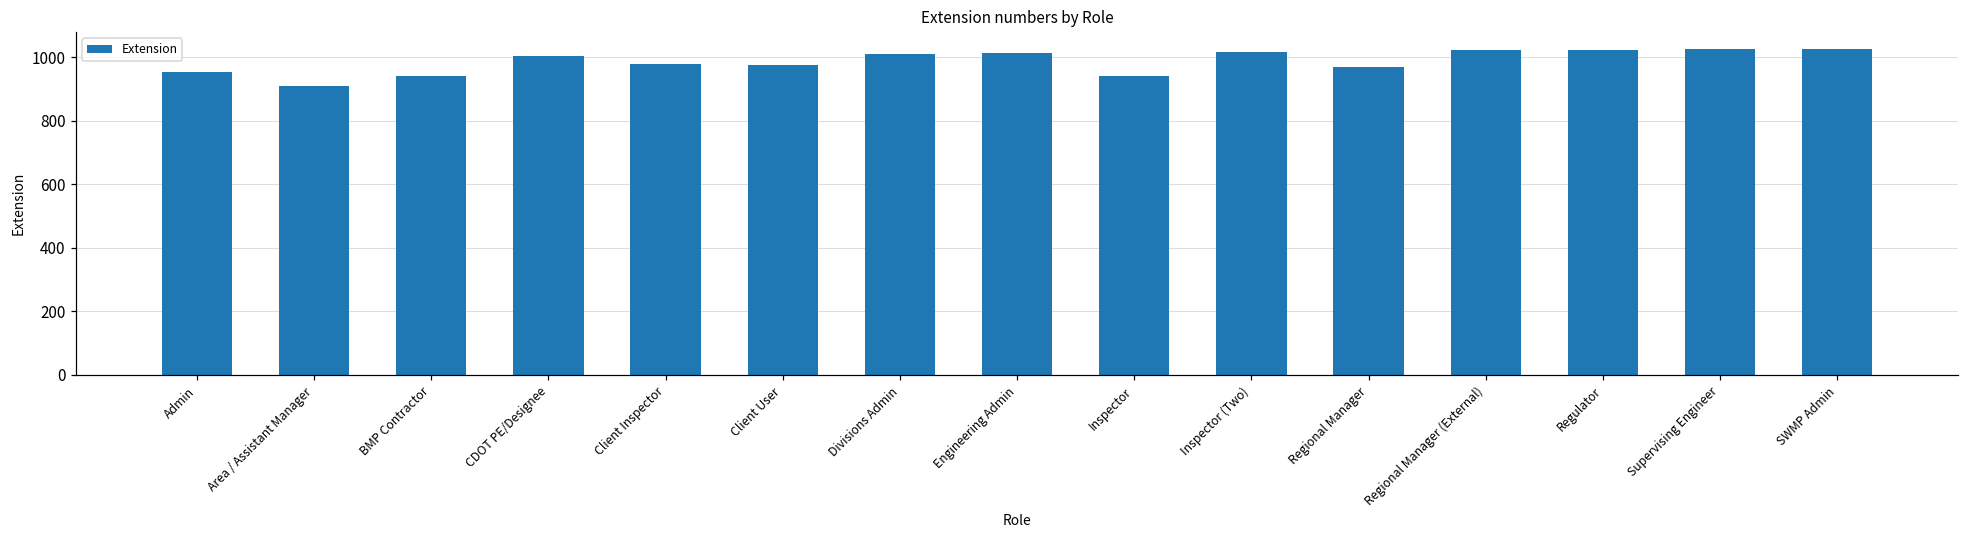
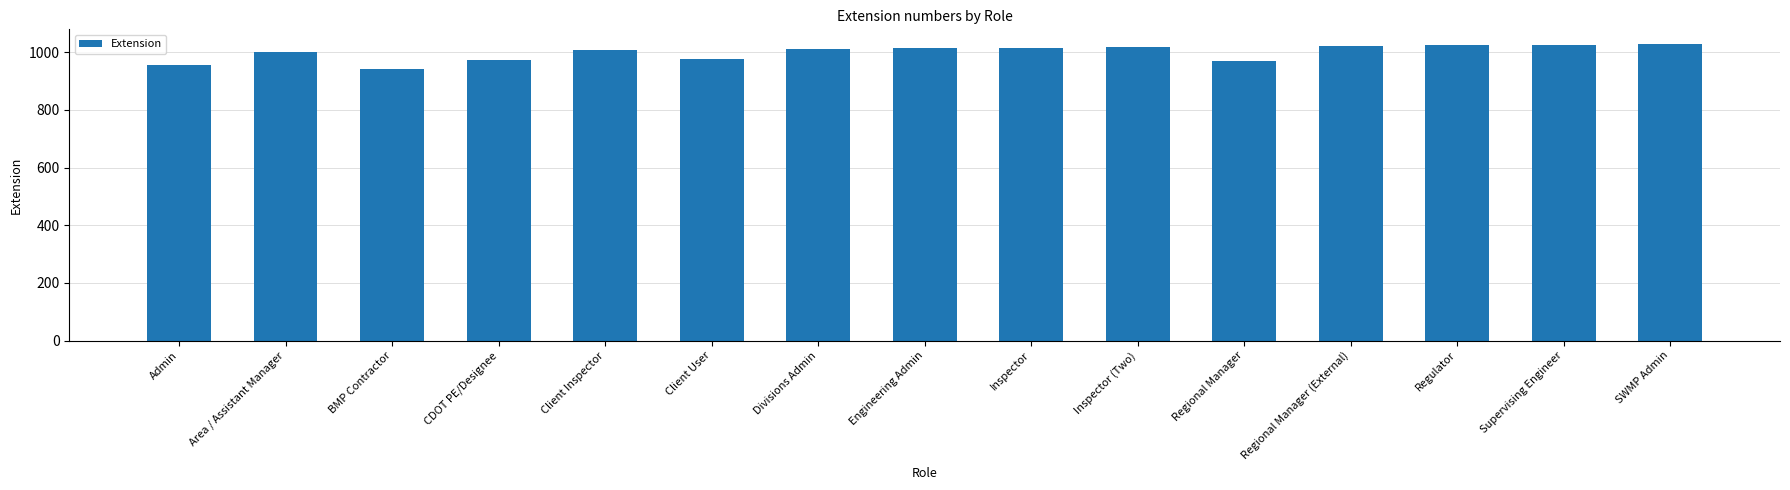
Area / Assistant Manager: 910 -> 1000
CDOT PE/Designee: 1010 -> 970
Client Inspector: 980 -> 1010
Inspector: 940 -> 1020
